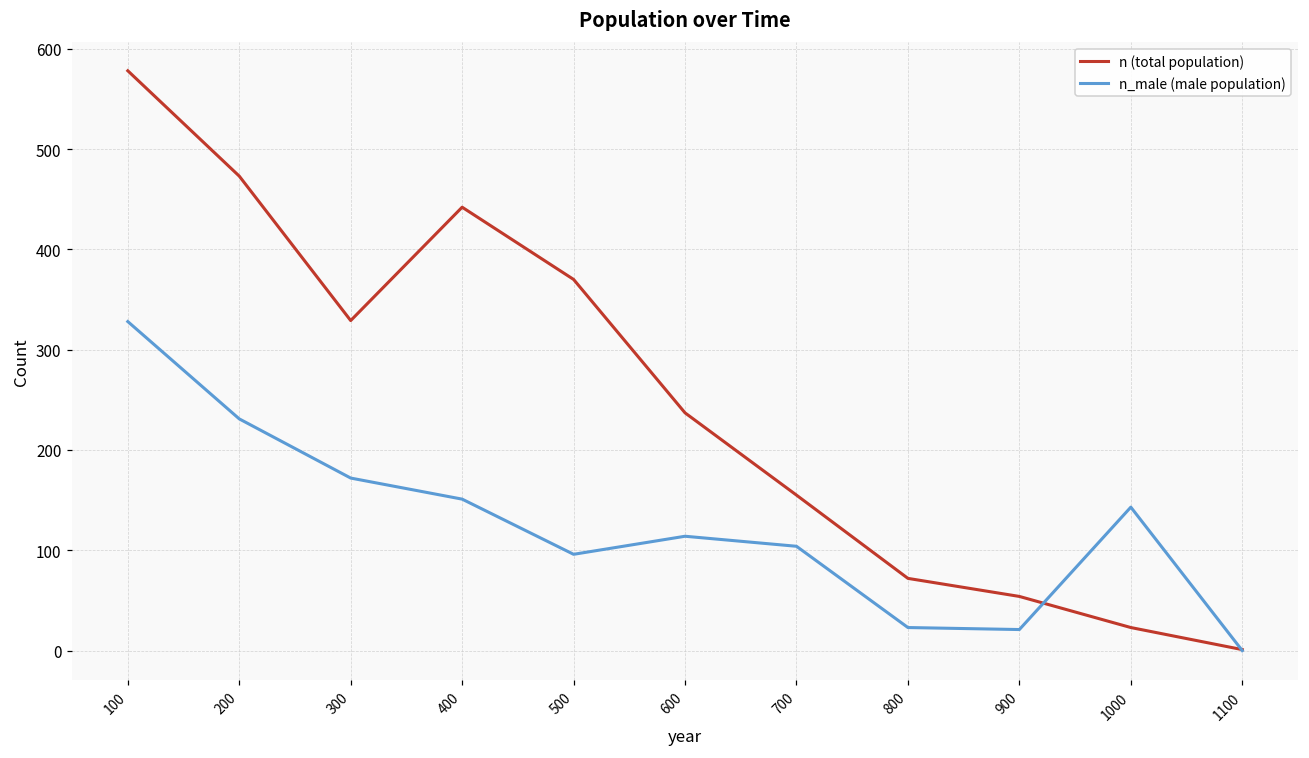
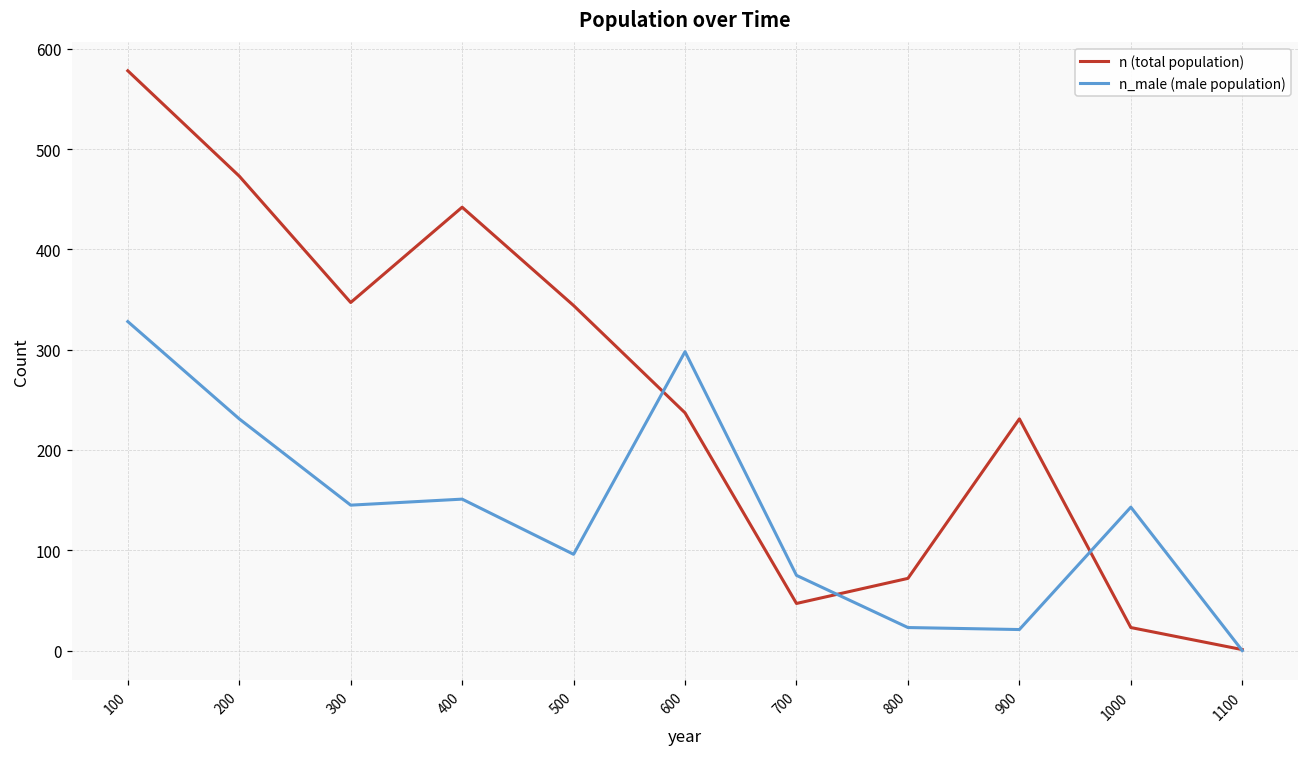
n (total population), 300: 330 -> 350
n_male (male population), 300: 170 -> 150
n (total population), 500: 370 -> 340
n_male (male population), 600: 110 -> 300
n (total population), 700: 160 -> 50
n_male (male population), 700: 100 -> 80
n (total population), 900: 50 -> 230
